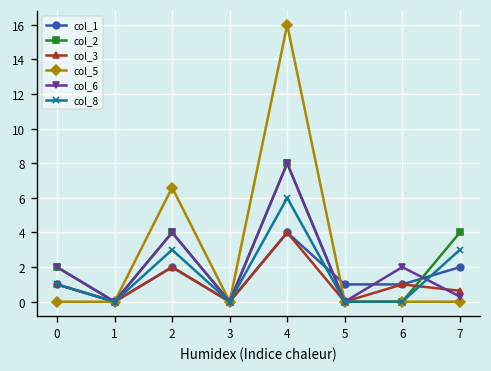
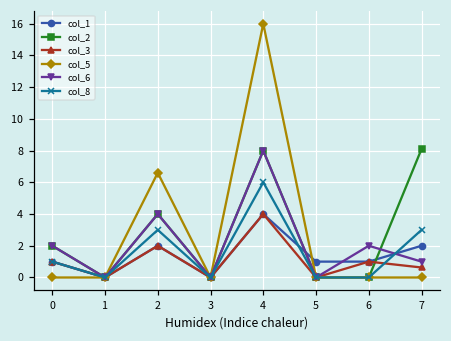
col_2, 7: 4.0 -> 8.1
col_6, 7: 0.3 -> 1.0
